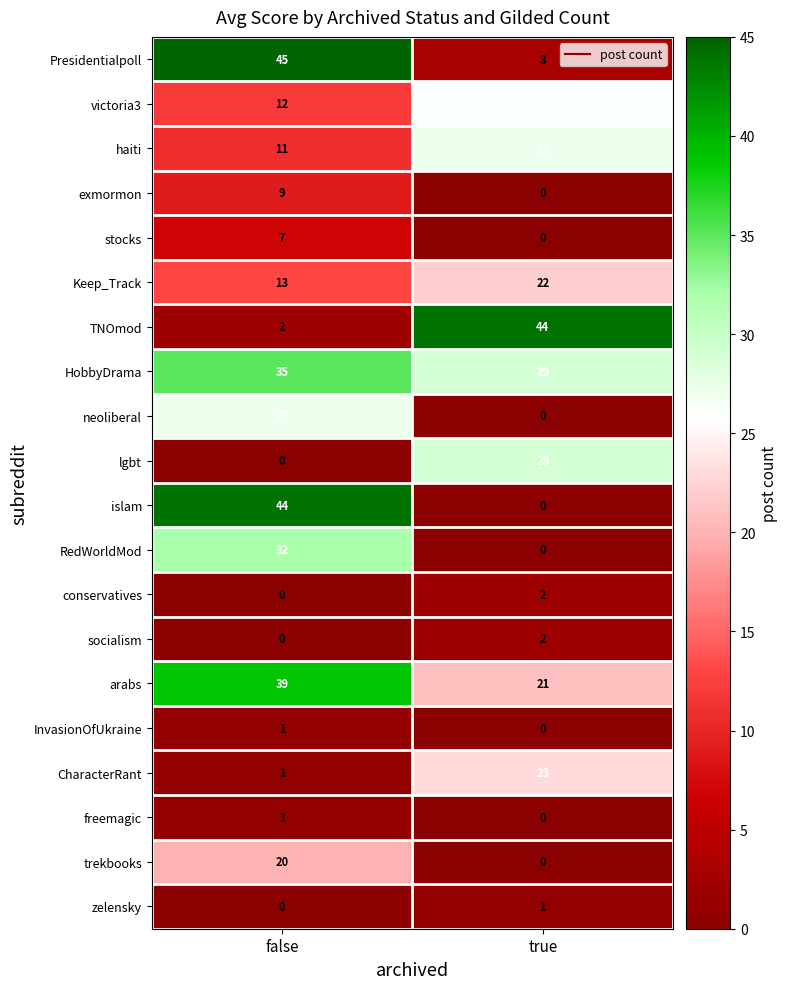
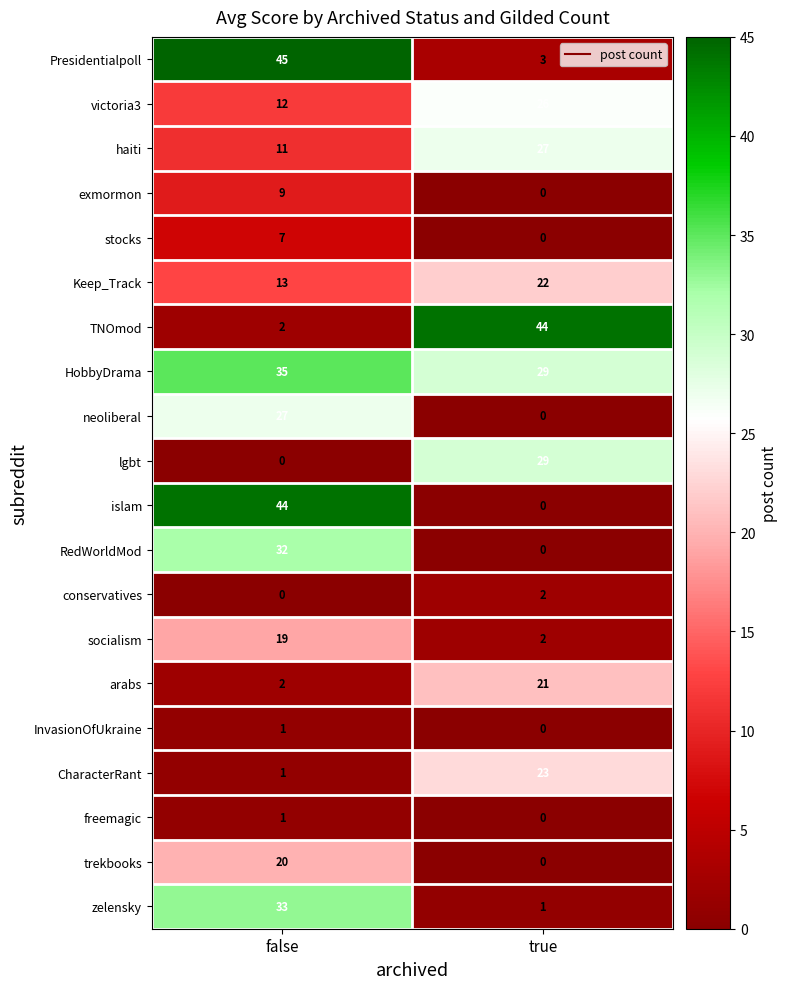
socialism, false: 0 -> 19
arabs, false: 39 -> 2
zelensky, false: 0 -> 33
